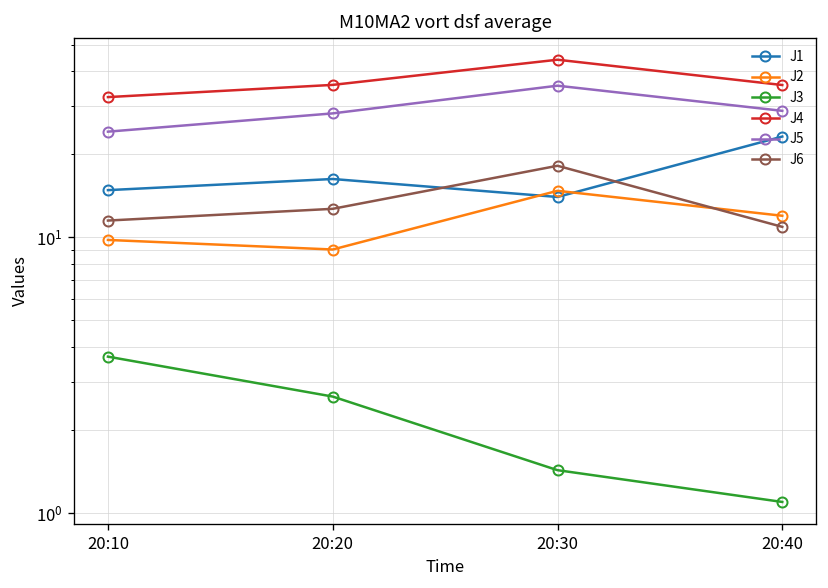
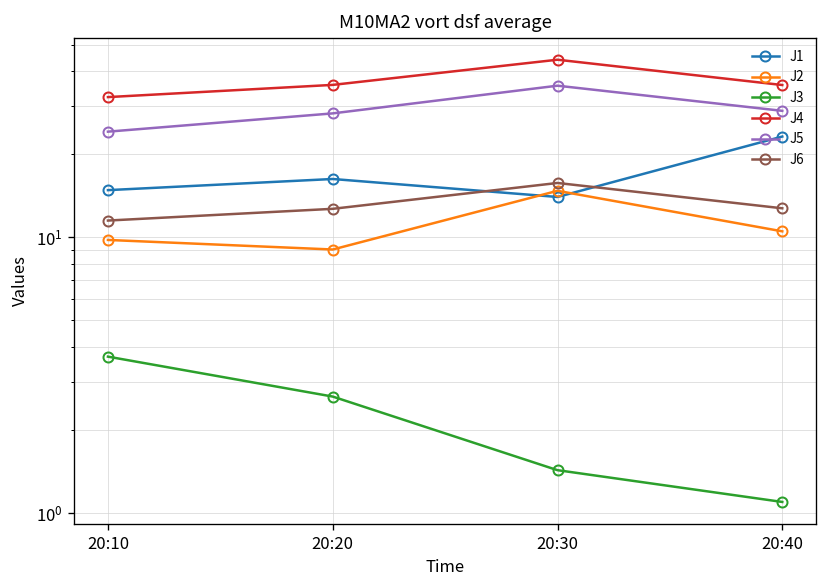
J6, 20:30: 18 -> 16
J2, 20:40: 12 -> 11
J6, 20:40: 11 -> 13
